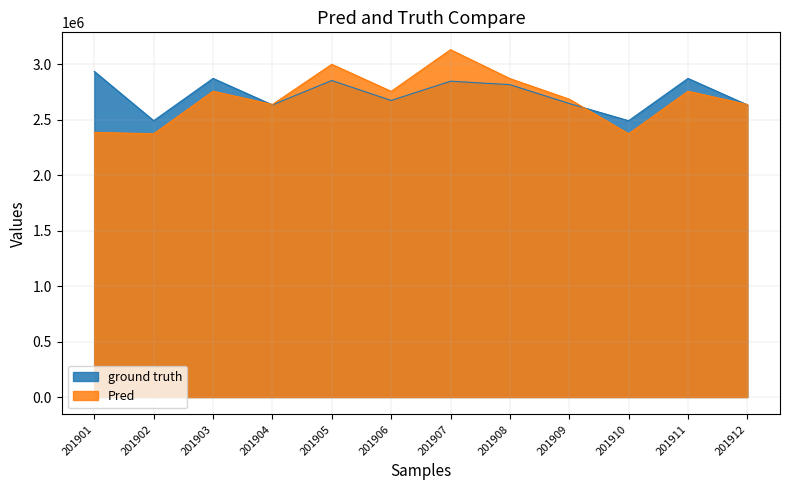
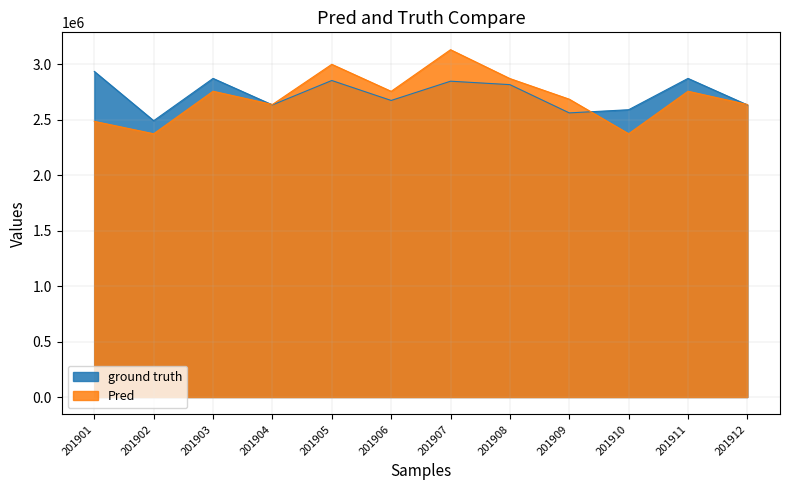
Pred, 201901: 2390000 -> 2490000
ground truth, 201909: 2650000 -> 2560000
ground truth, 201910: 2490000 -> 2590000
